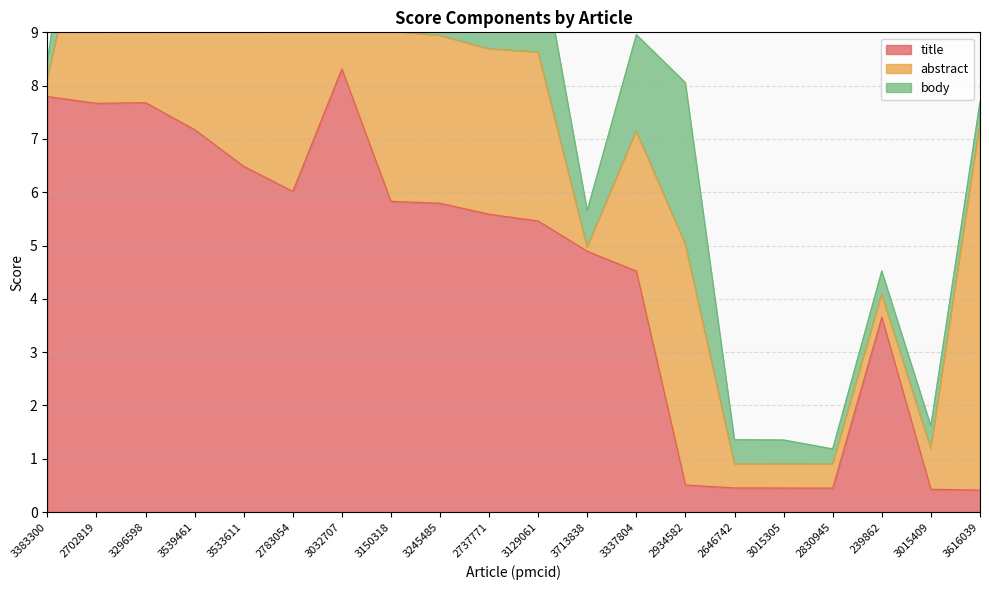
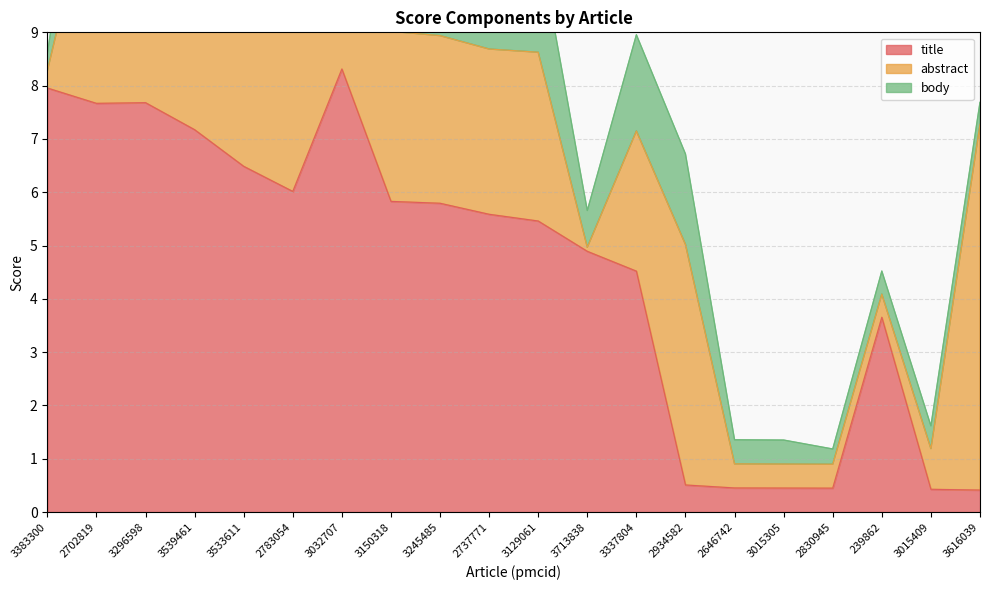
title, 3383300: 7.8 -> 8.0
body, 2934582: 3.0 -> 1.7
